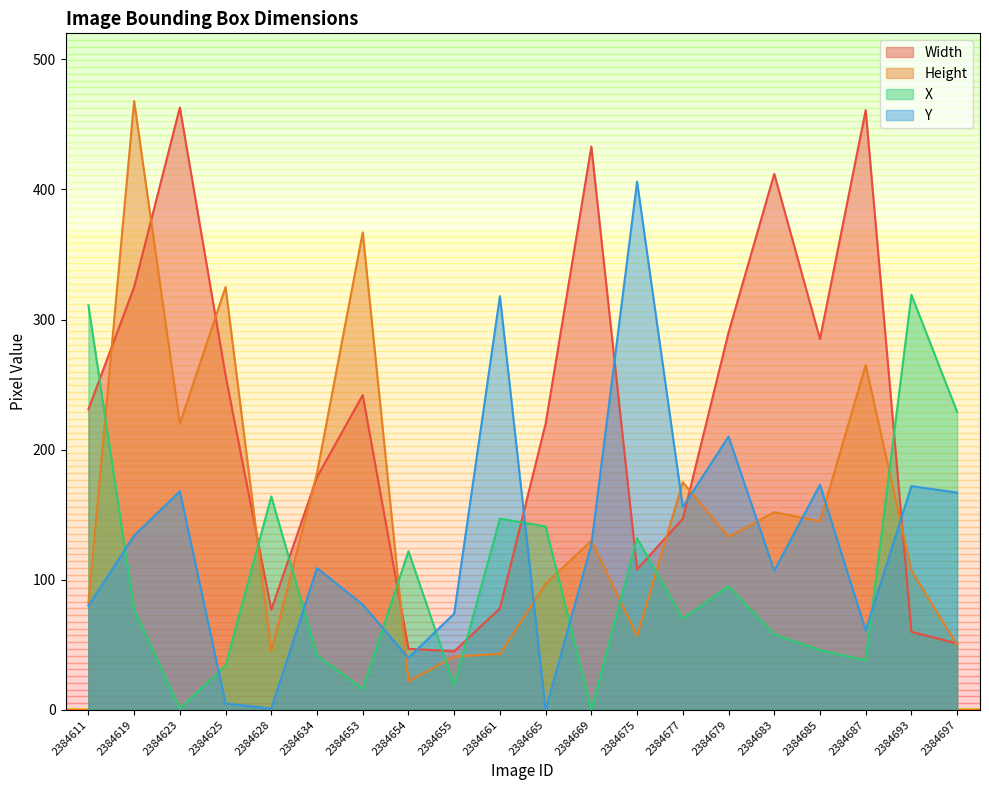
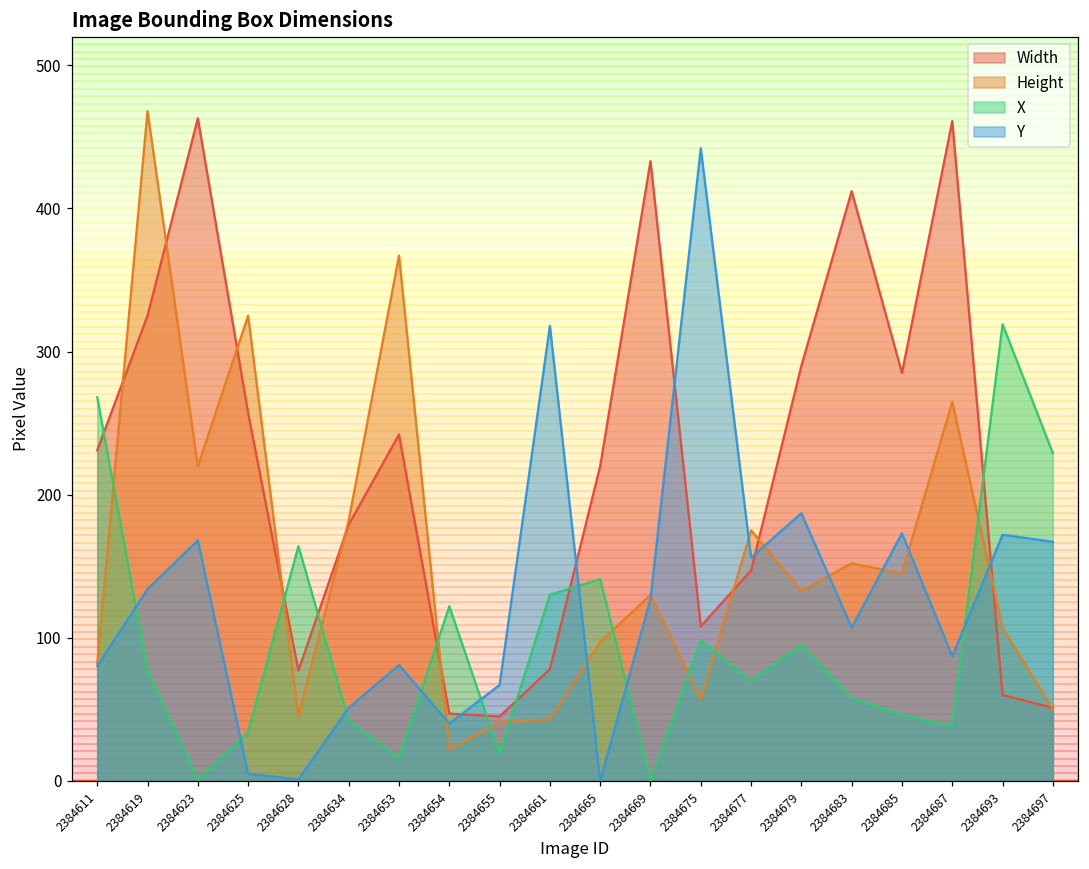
X, 2384611: 311 -> 268
Y, 2384634: 109 -> 51
Y, 2384655: 74 -> 67
X, 2384661: 147 -> 130
X, 2384675: 132 -> 98
Y, 2384675: 406 -> 442
Y, 2384679: 210 -> 187
Y, 2384687: 61 -> 87
